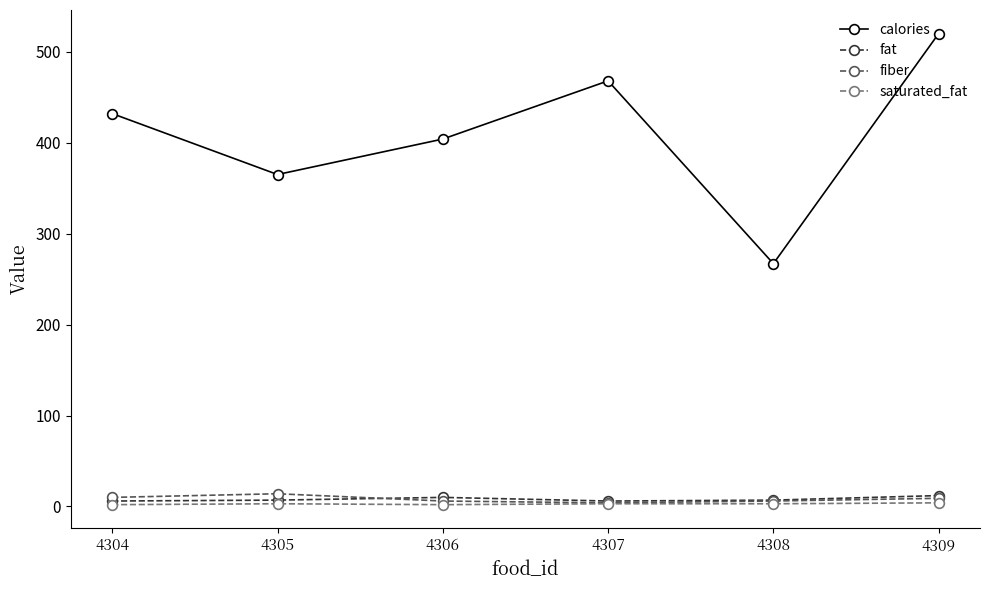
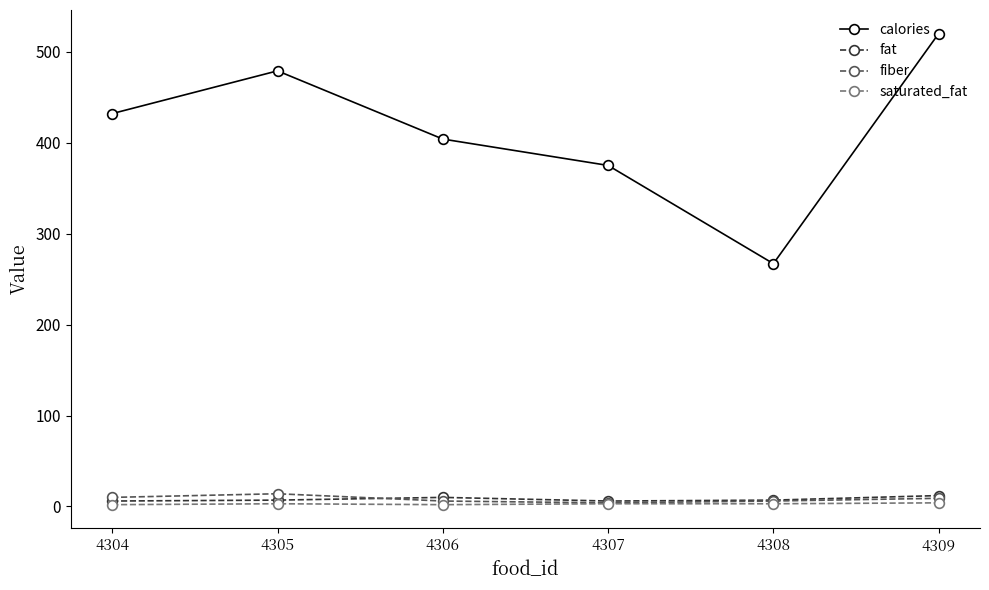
calories, 4305: 370 -> 480
calories, 4307: 470 -> 380
